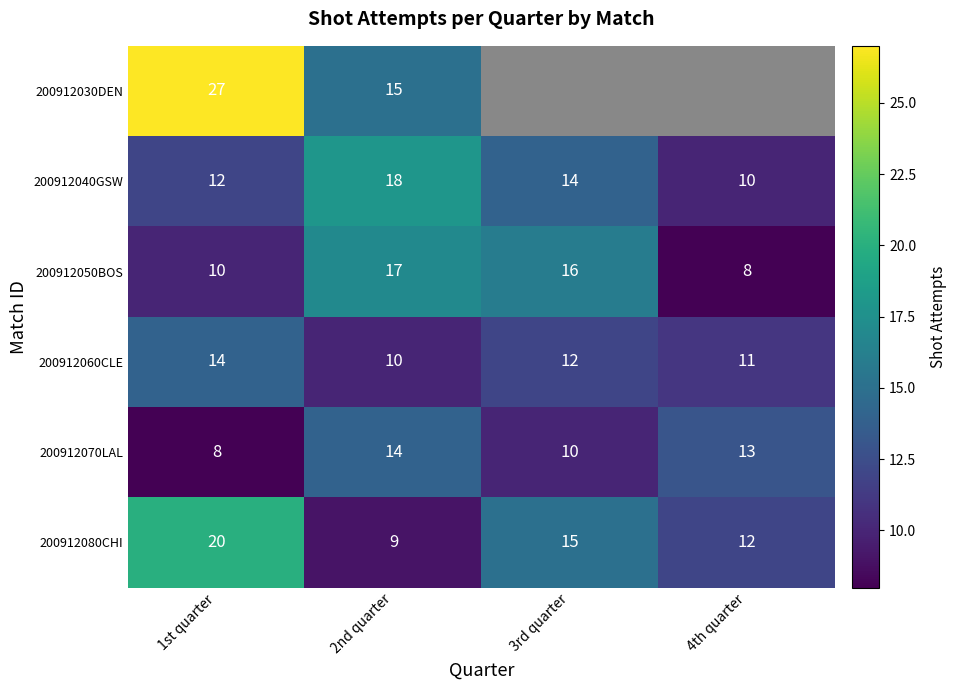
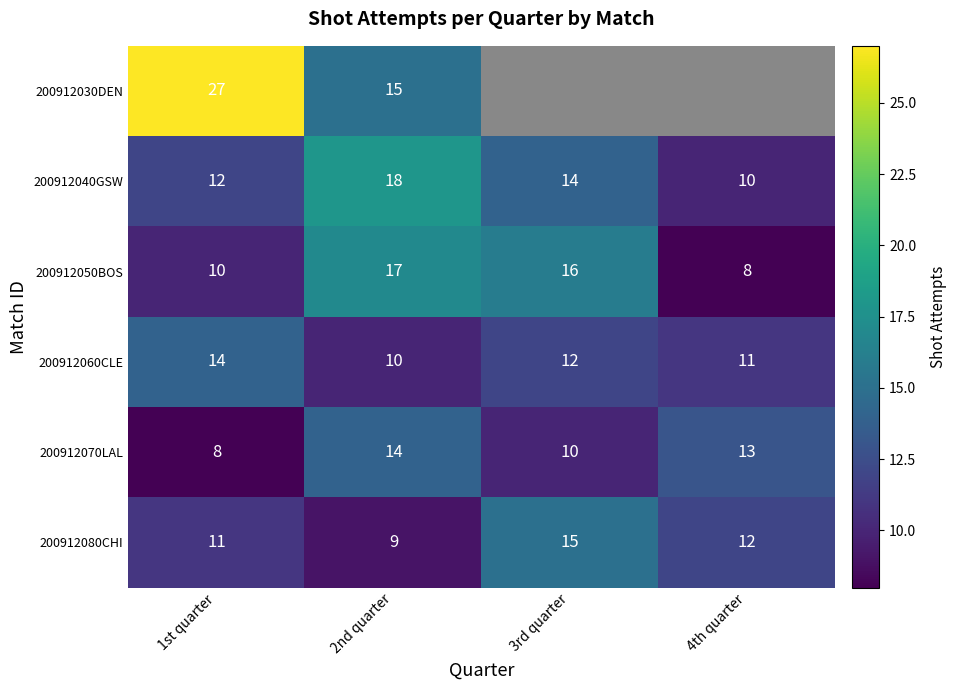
200912080CHI, 1st quarter: 20 -> 11
